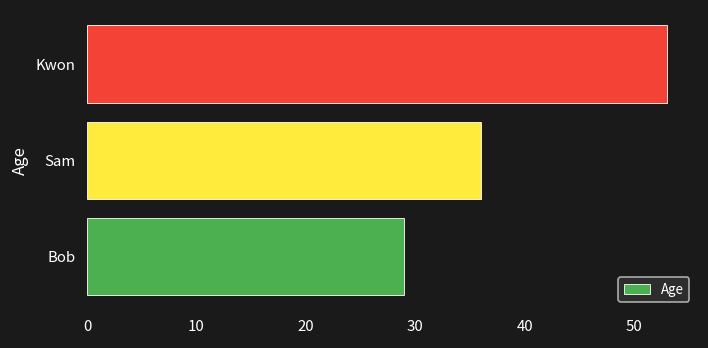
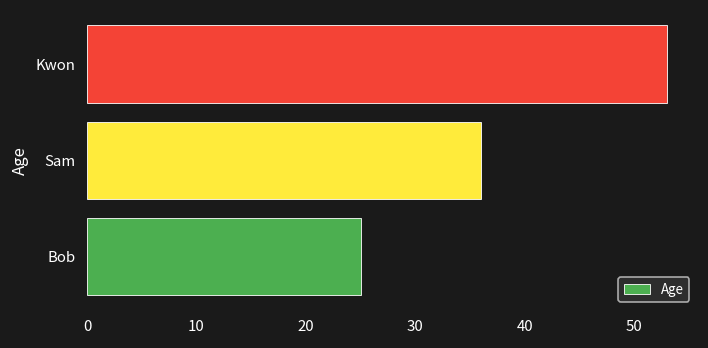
Bob: 29 -> 25
